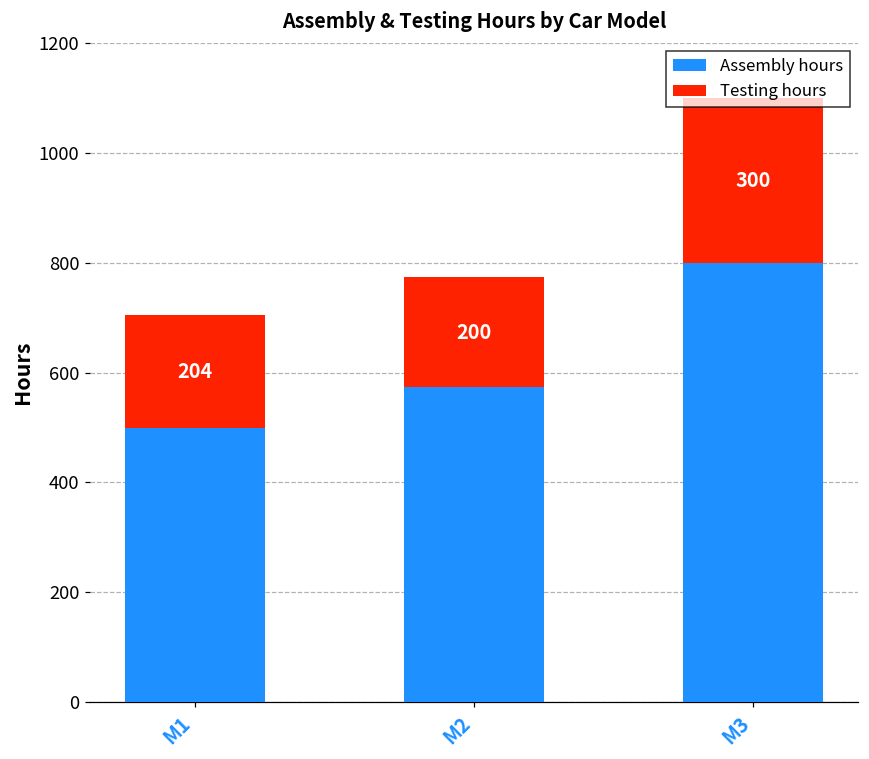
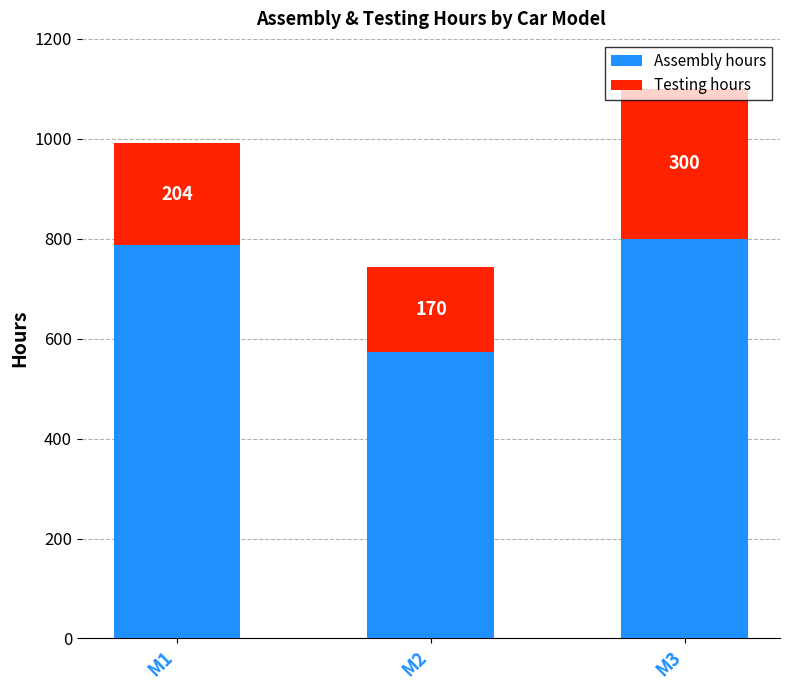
Assembly hours, M1: 500 -> 790
Testing hours, M2: 200 -> 170
